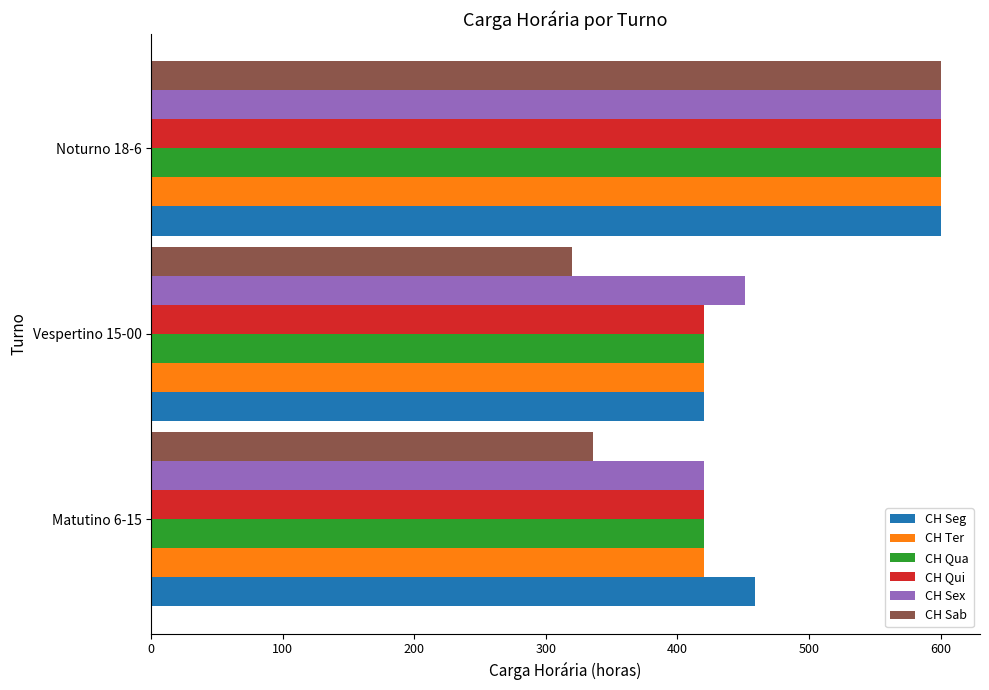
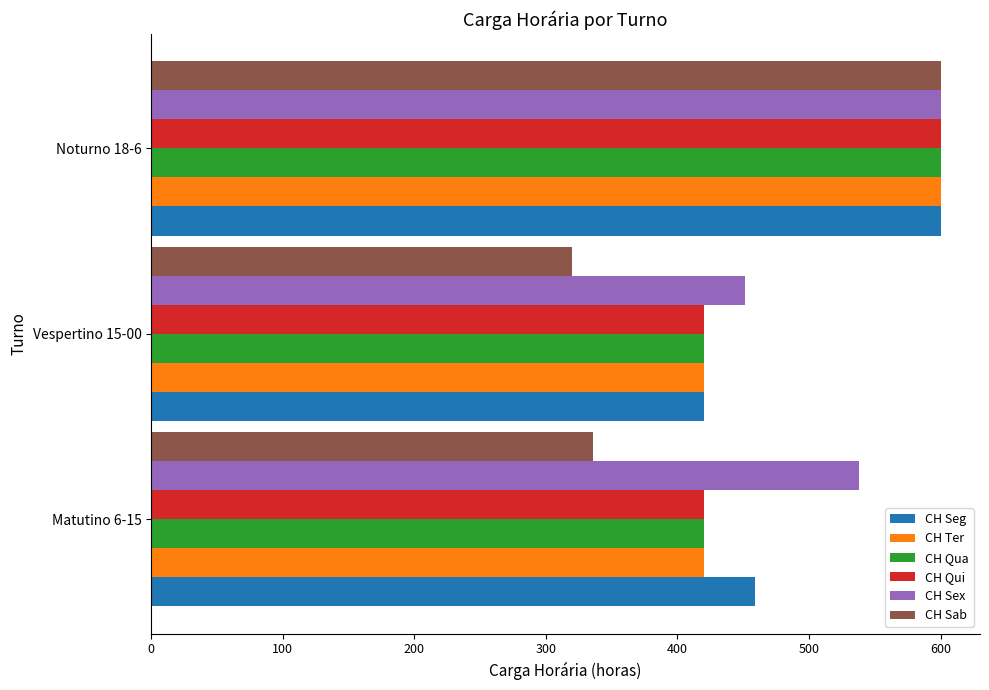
CH Sex, Matutino 6-15: 420 -> 538
